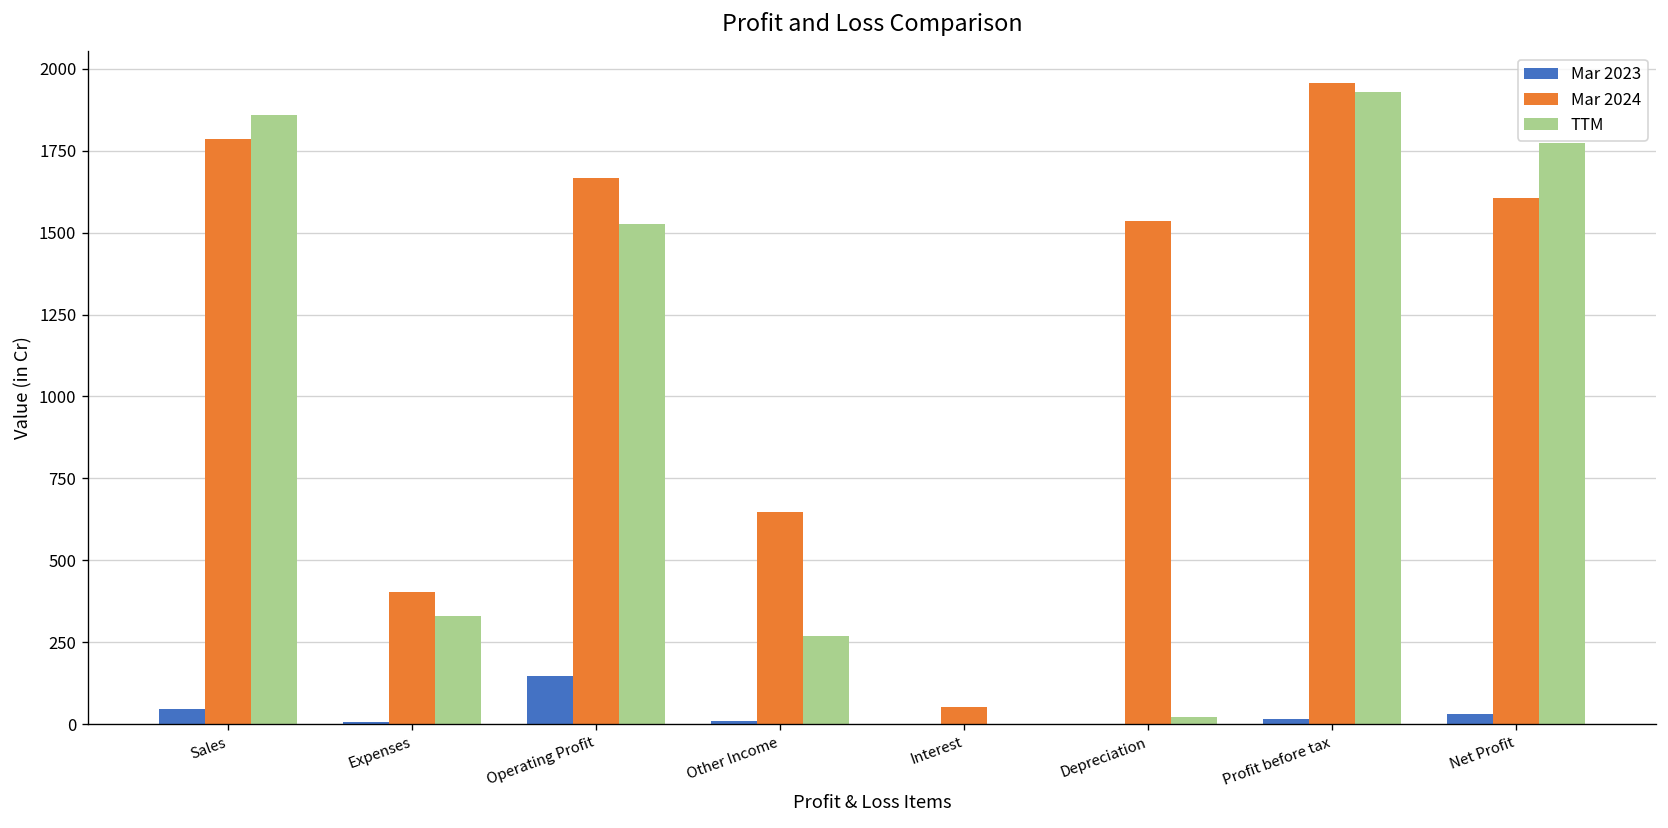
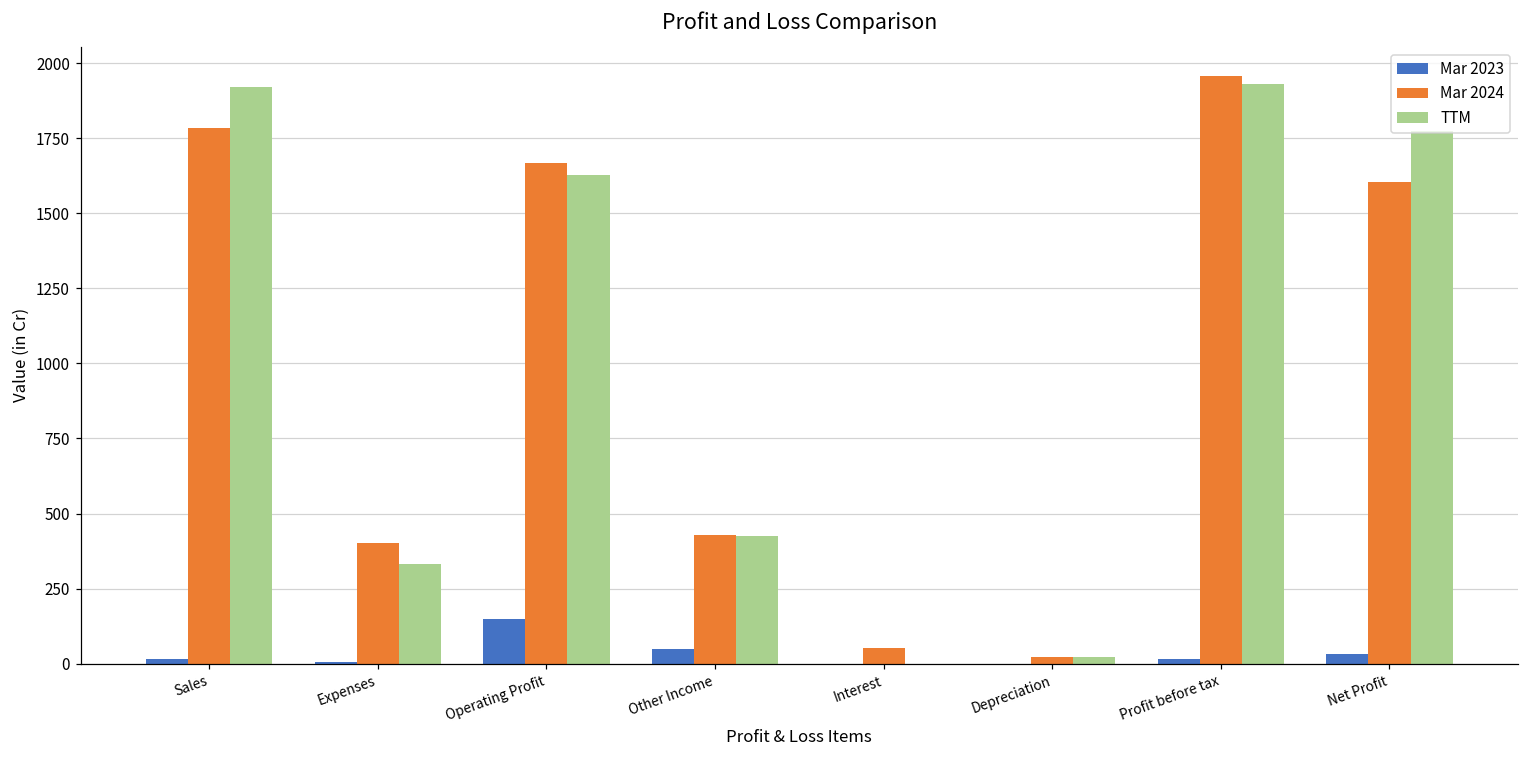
Mar 2023, Sales: 50 -> 20
TTM, Sales: 1860 -> 1920
TTM, Operating Profit: 1530 -> 1630
Mar 2023, Other Income: 10 -> 50
Mar 2024, Other Income: 650 -> 430
TTM, Other Income: 270 -> 420
Mar 2024, Depreciation: 1540 -> 20
